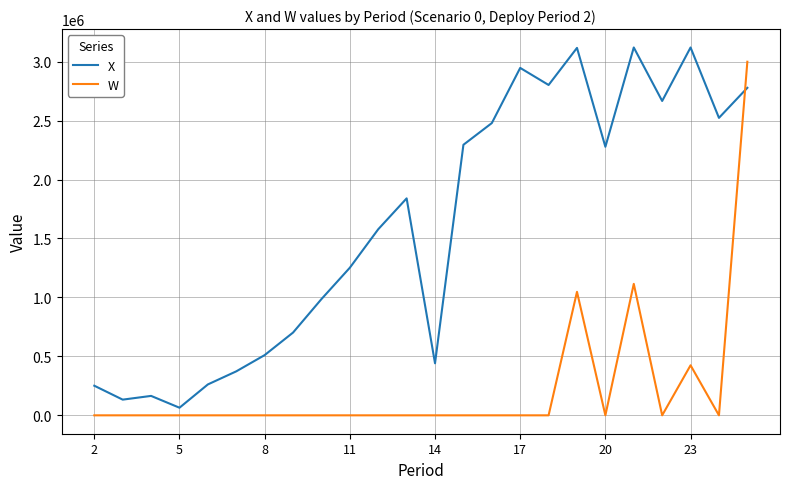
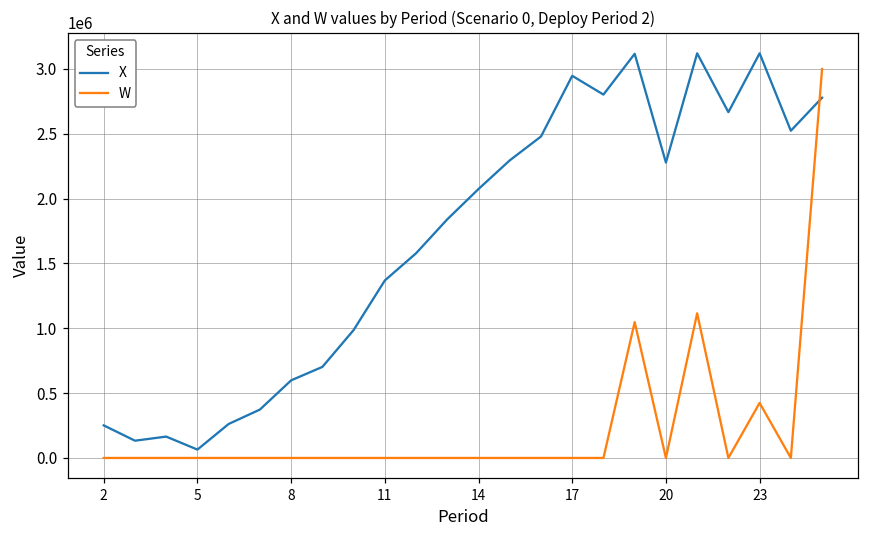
X, 8: 510000 -> 600000
X, 11: 1250000 -> 1370000
X, 14: 440000 -> 2070000
